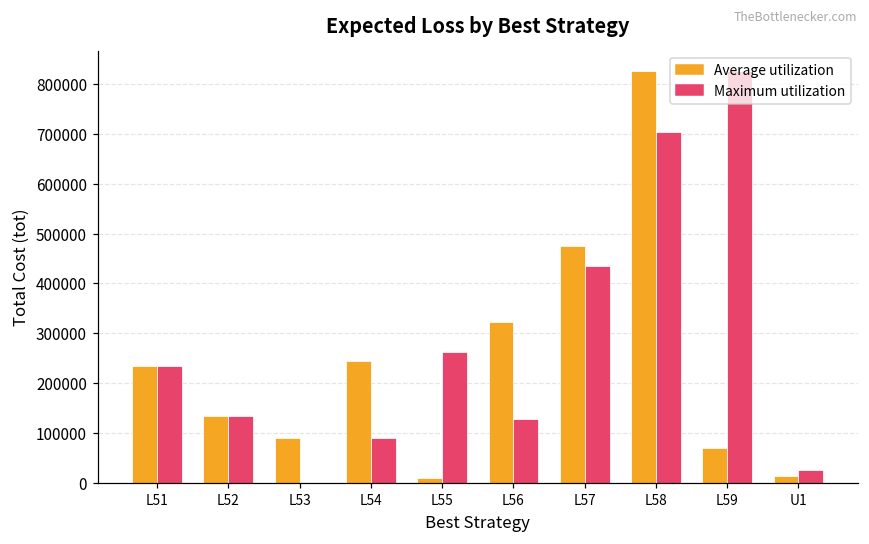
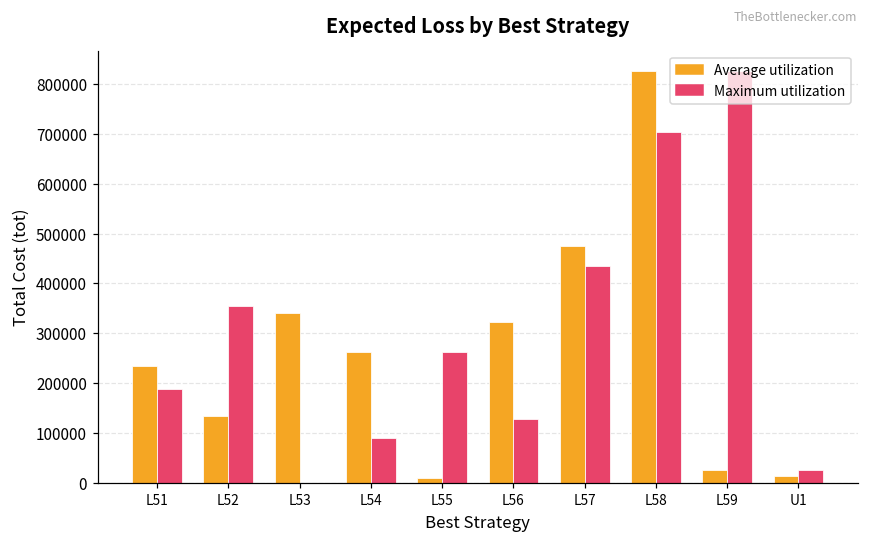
Maximum utilization, L51: 230000 -> 190000
Maximum utilization, L52: 130000 -> 360000
Average utilization, L53: 90000 -> 340000
Average utilization, L54: 240000 -> 260000
Average utilization, L59: 70000 -> 30000
